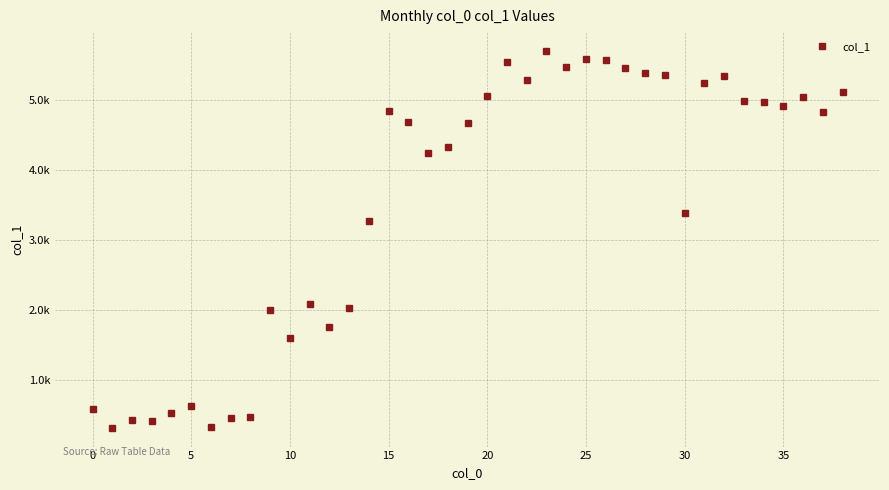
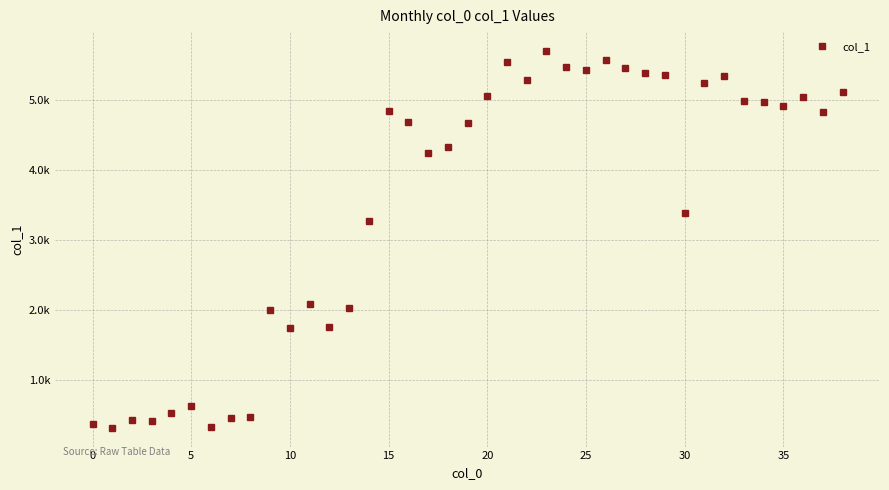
0: 600 -> 400
10: 1600 -> 1800
25: 5600 -> 5400
